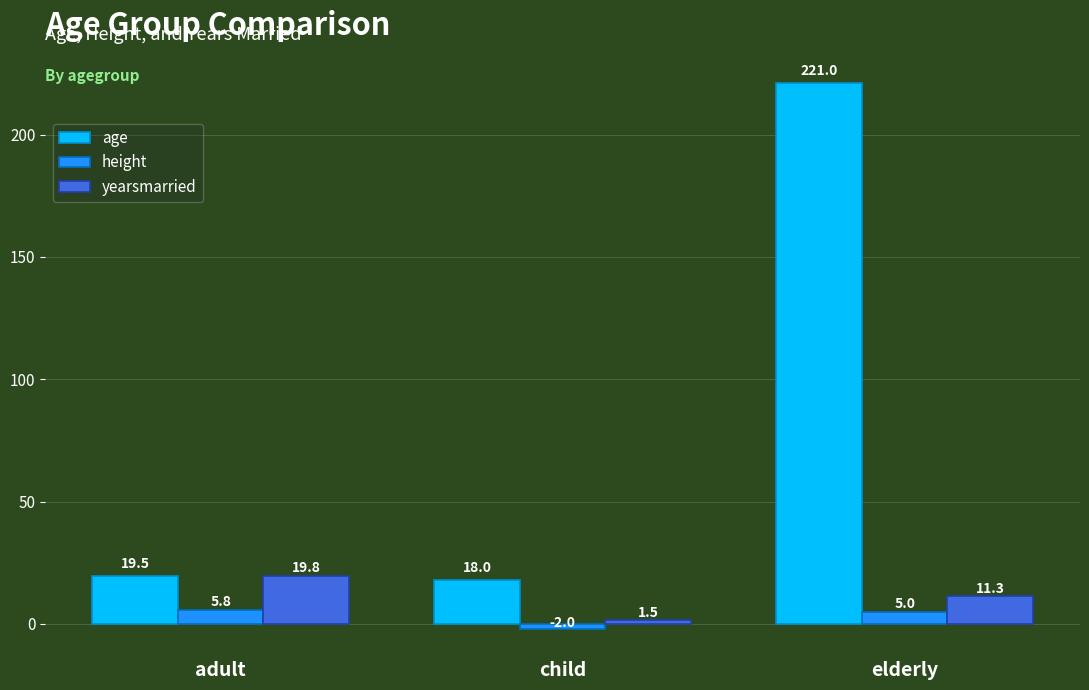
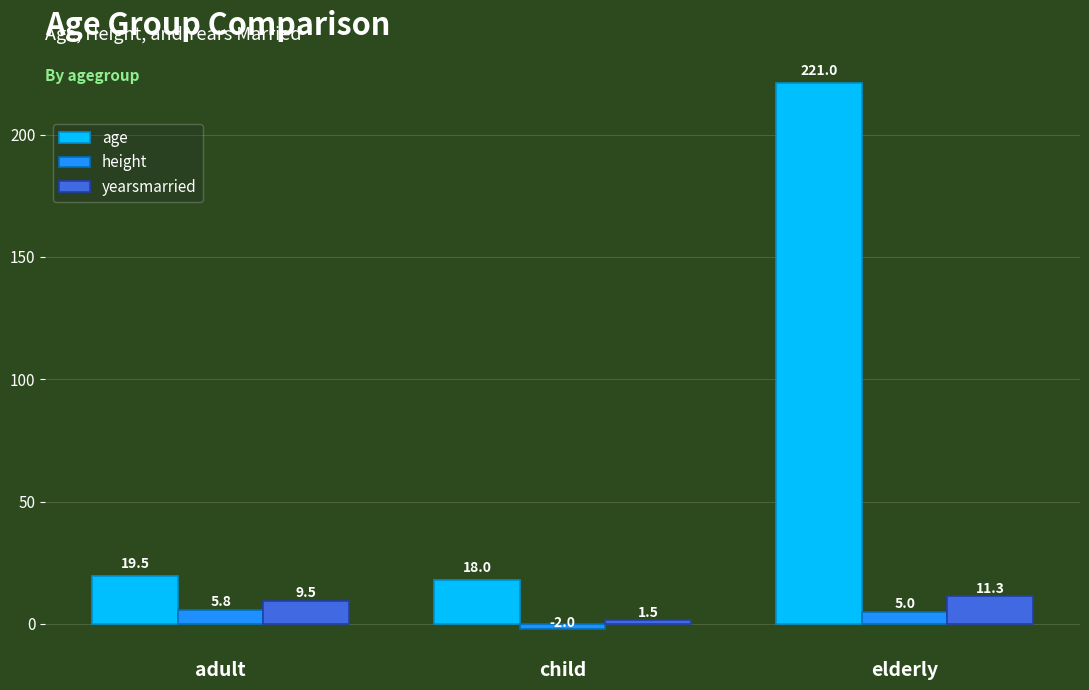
yearsmarried, adult: 19.8 -> 9.5
